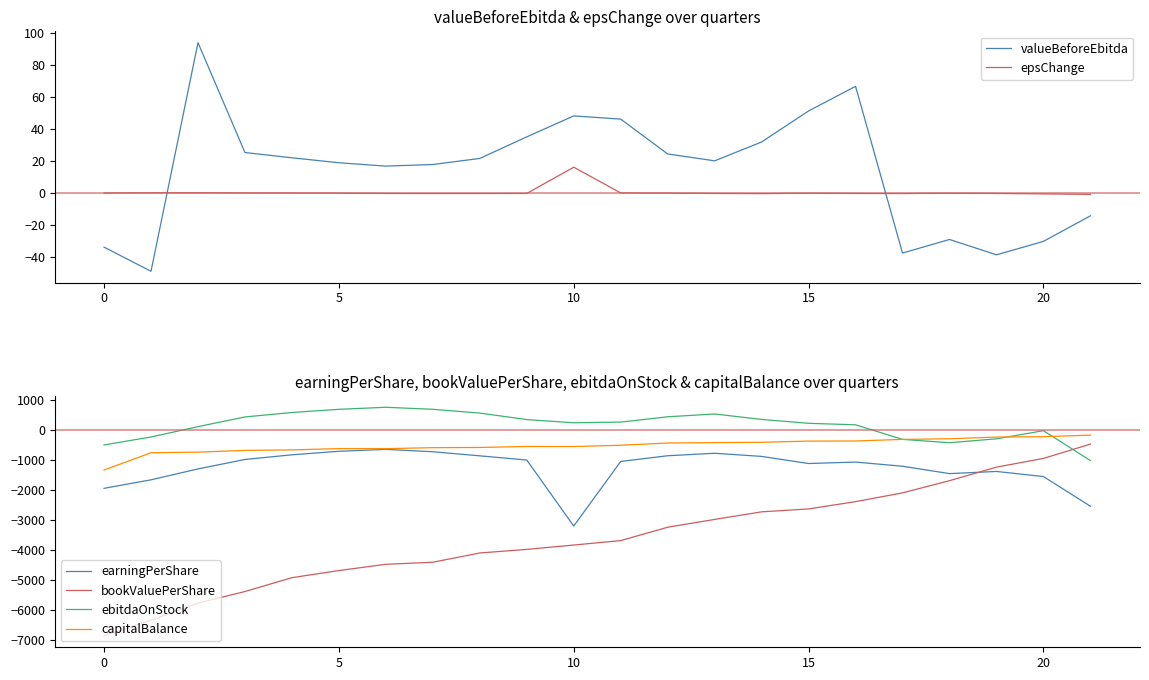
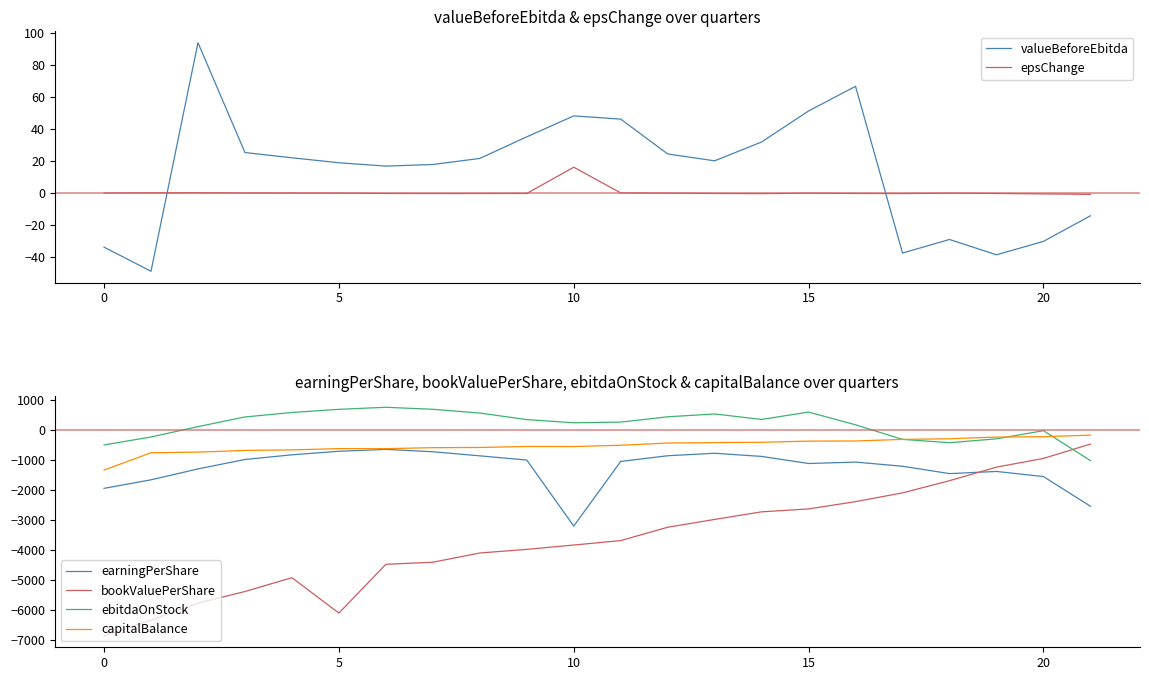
earningPerShare, bookValuePerShare, ebitdaOnStock & capitalBalance over quarters, bookValuePerShare, 5: -4700 -> -6100
earningPerShare, bookValuePerShare, ebitdaOnStock & capitalBalance over quarters, ebitdaOnStock, 15: 200 -> 600
